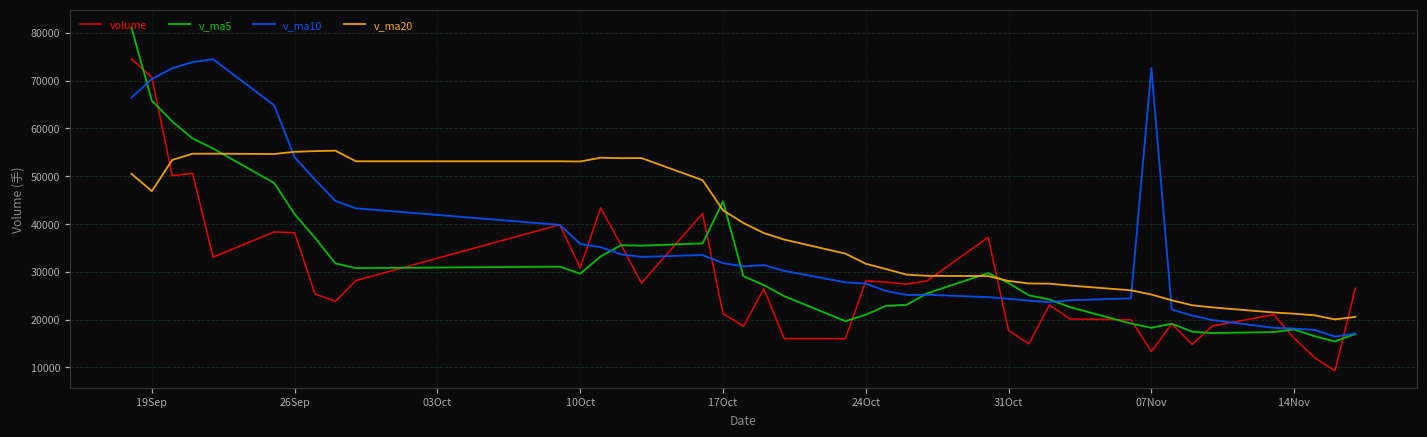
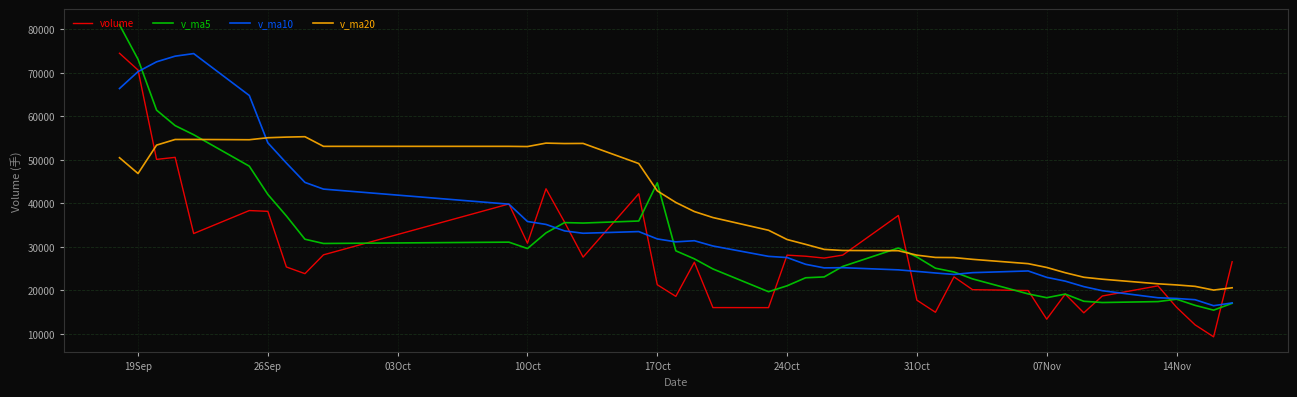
v_ma5, 19Sep: 66000 -> 73000
v_ma10, 07Nov: 73000 -> 23000
